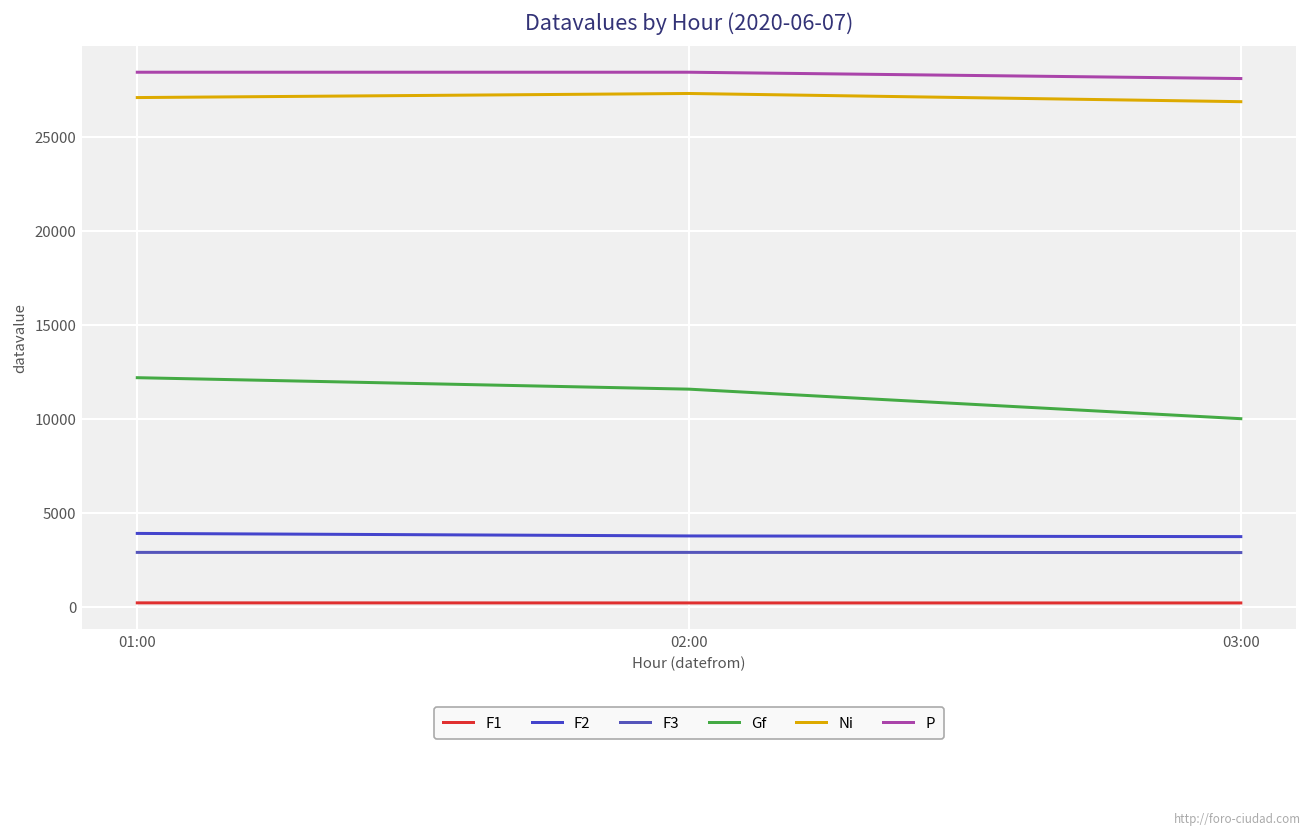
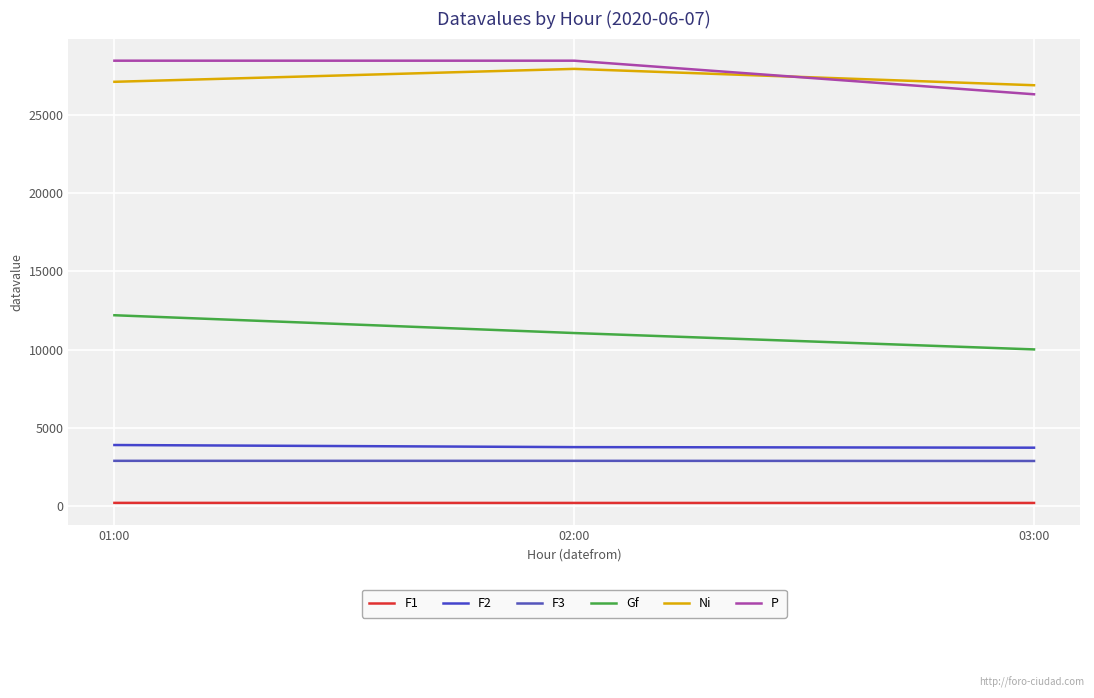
Gf, 02:00: 11600 -> 11100
Ni, 02:00: 27300 -> 27900
P, 03:00: 28100 -> 26300
